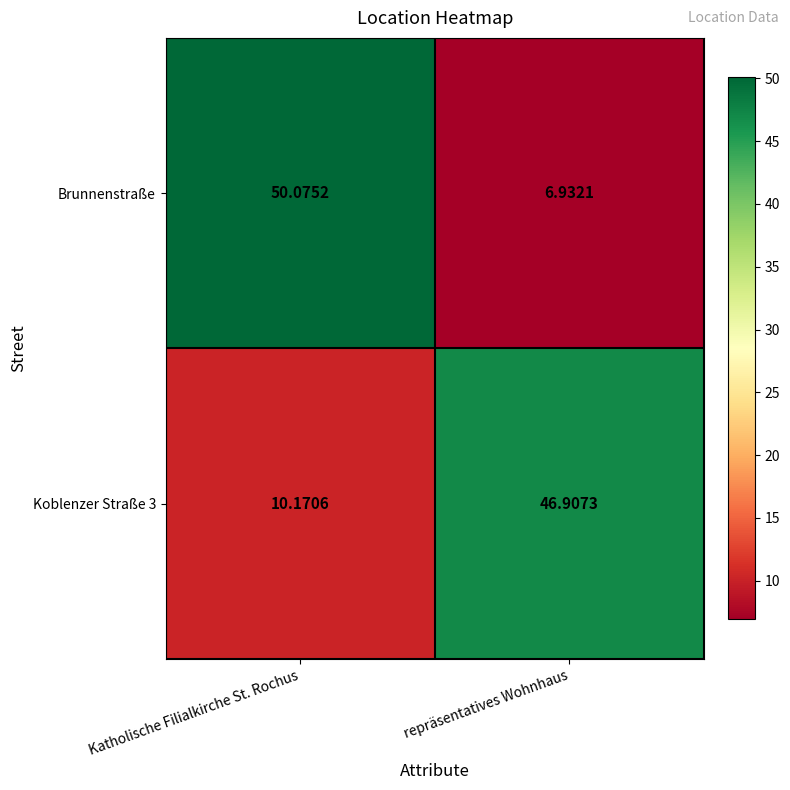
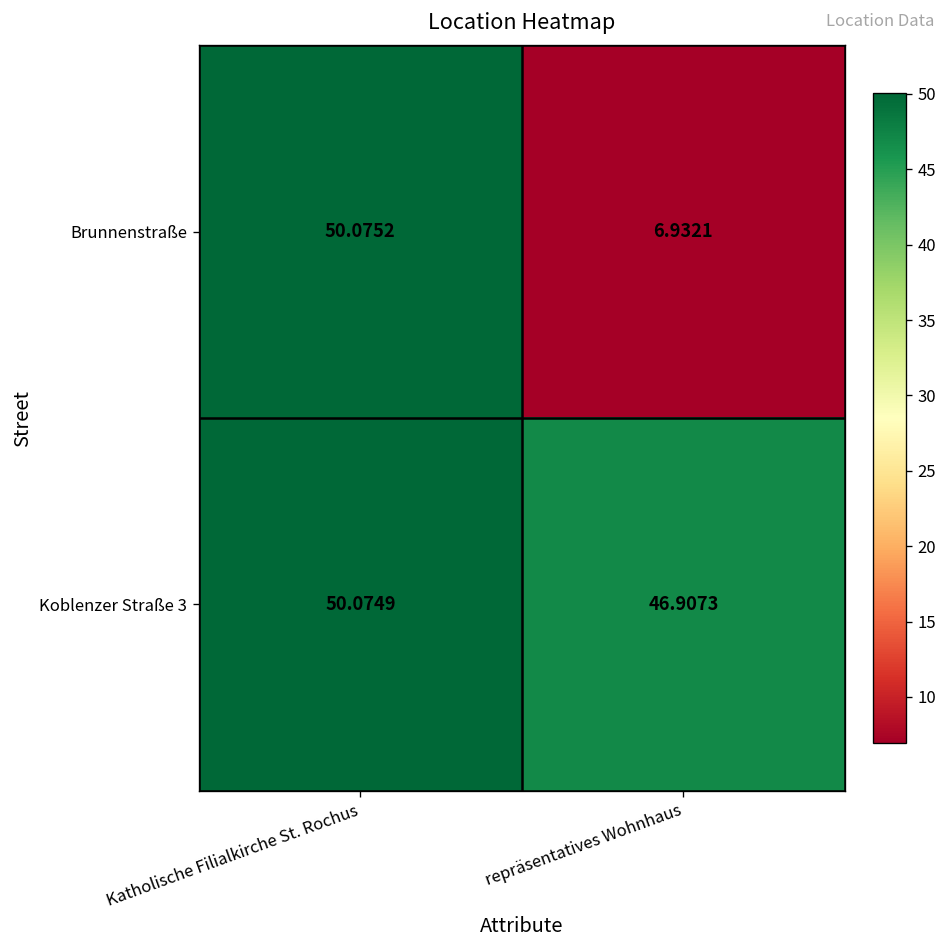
Koblenzer Straße 3, Katholische Filialkirche St. Rochus: 10.1706 -> 50.0749
